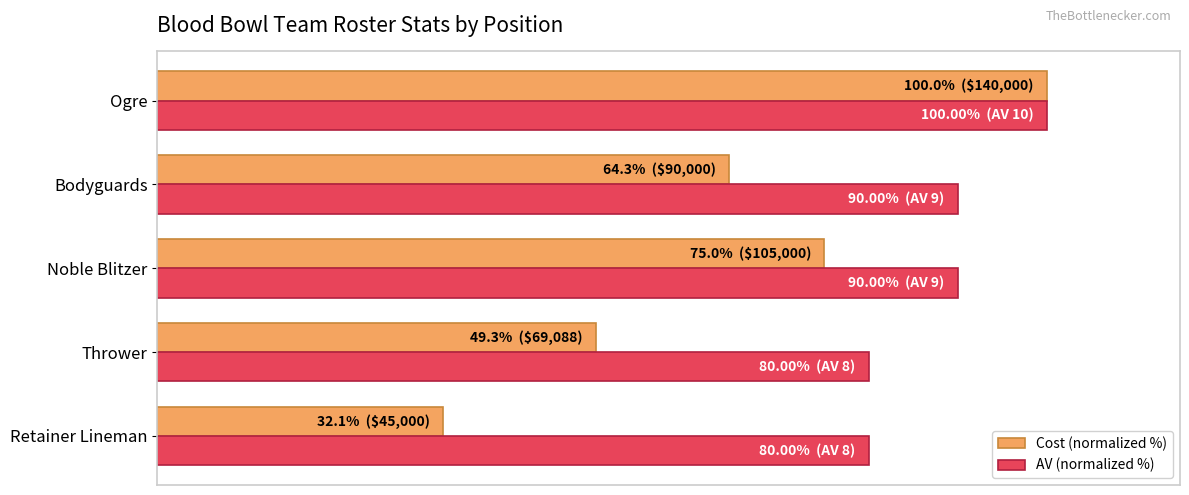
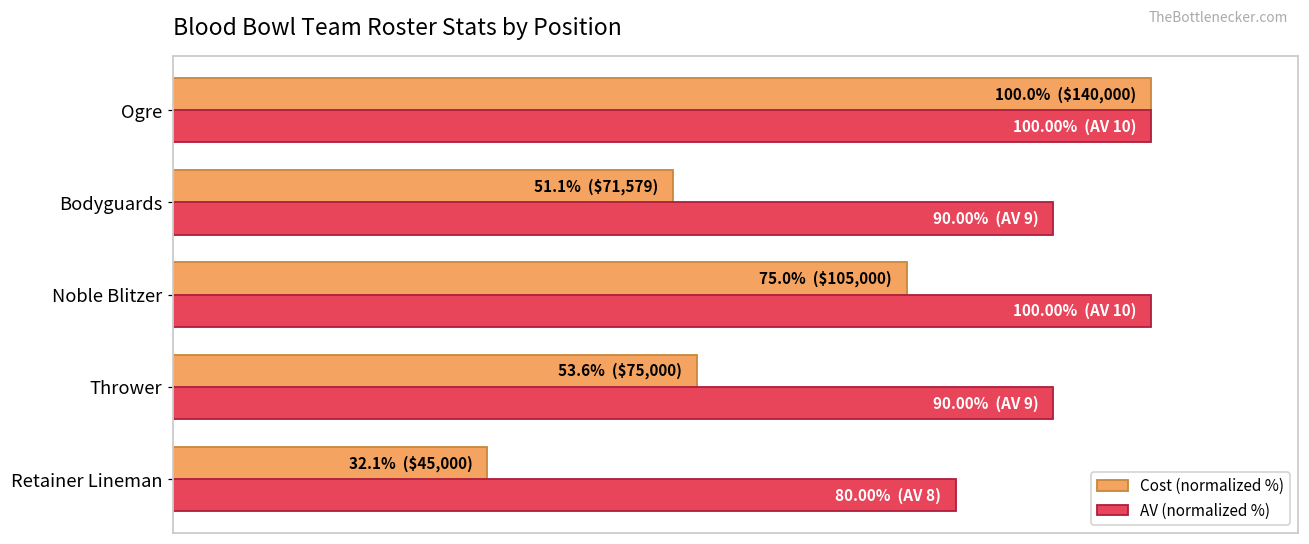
Cost (normalized %), Bodyguards: 64.3% ($90,000) -> 51.1% ($71,579)
AV (normalized %), Noble Blitzer: 90.00% (AV 9) -> 100.00% (AV 10)
Cost (normalized %), Thrower: 49.3% ($69,088) -> 53.6% ($75,000)
AV (normalized %), Thrower: 80.00% (AV 8) -> 90.00% (AV 9)
